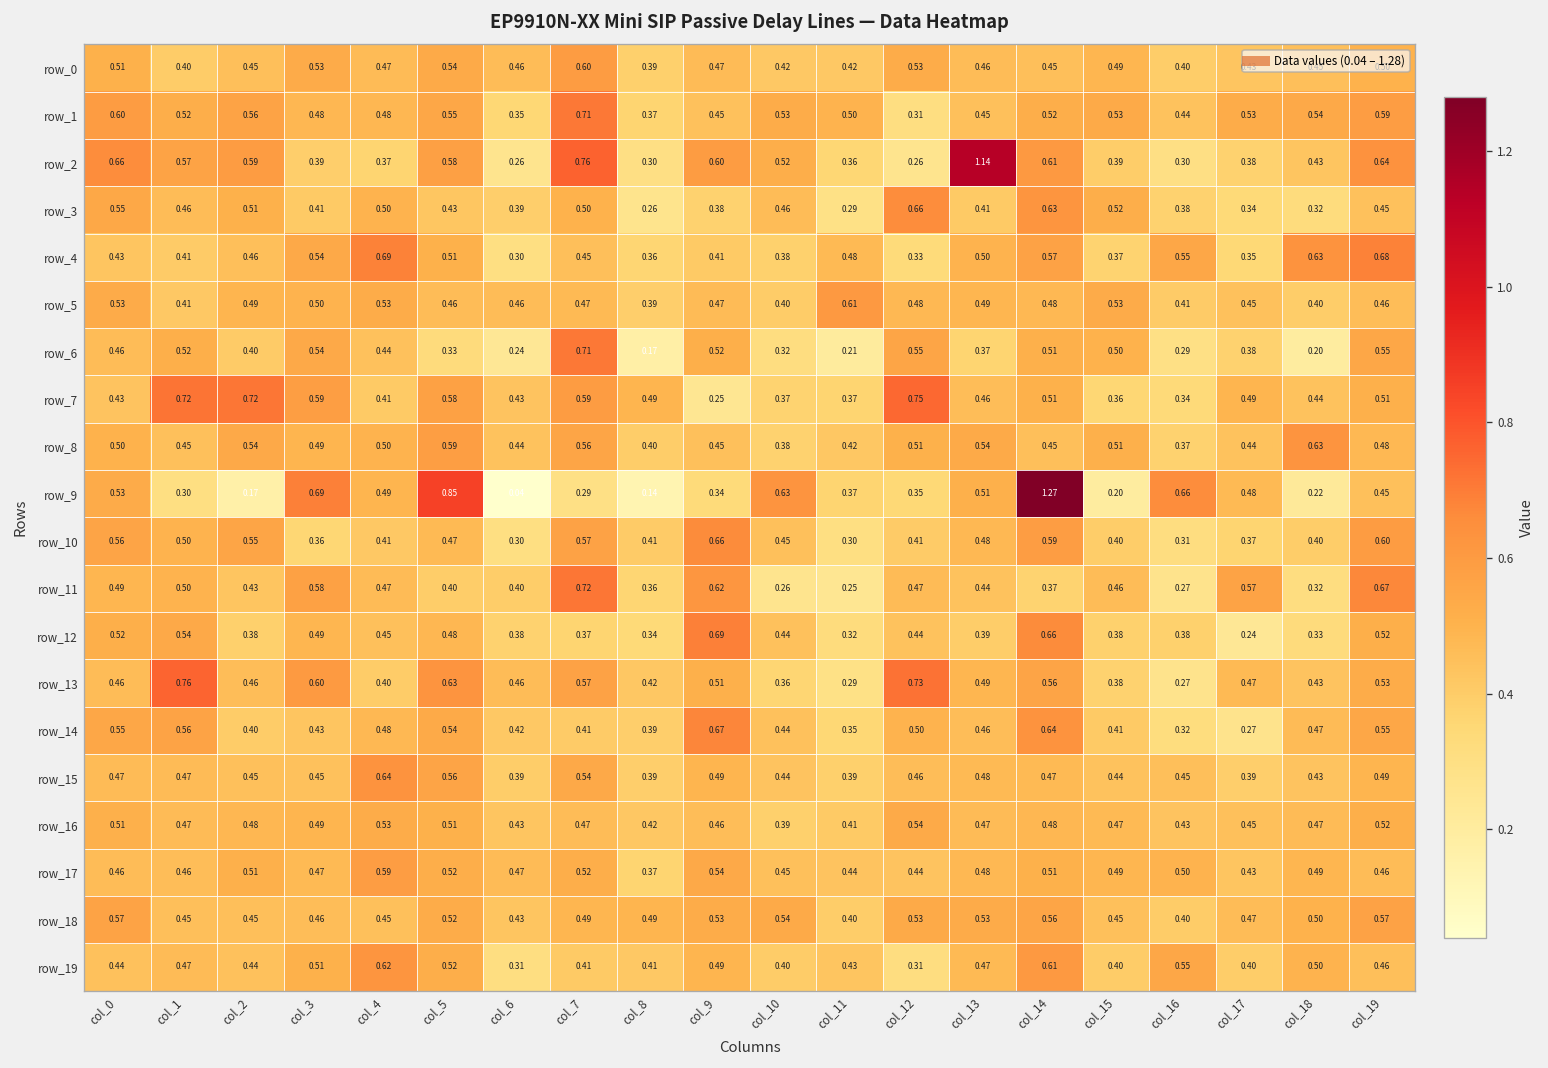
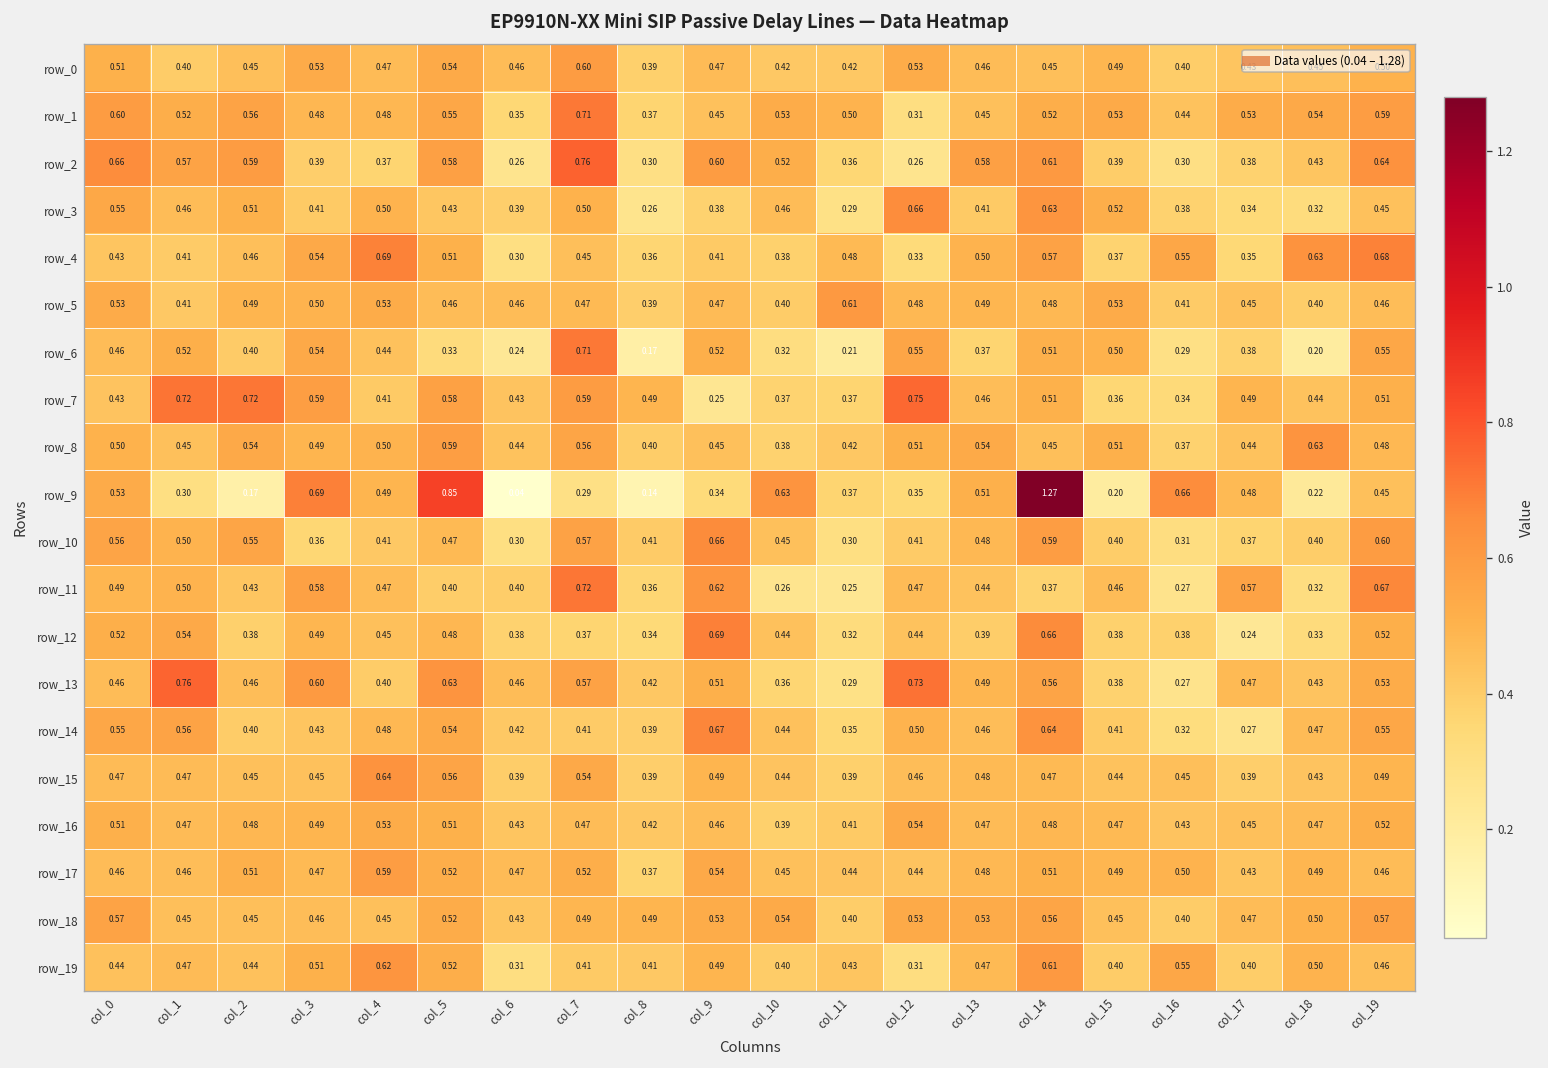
row_2, col_13: 1.14 -> 0.58
